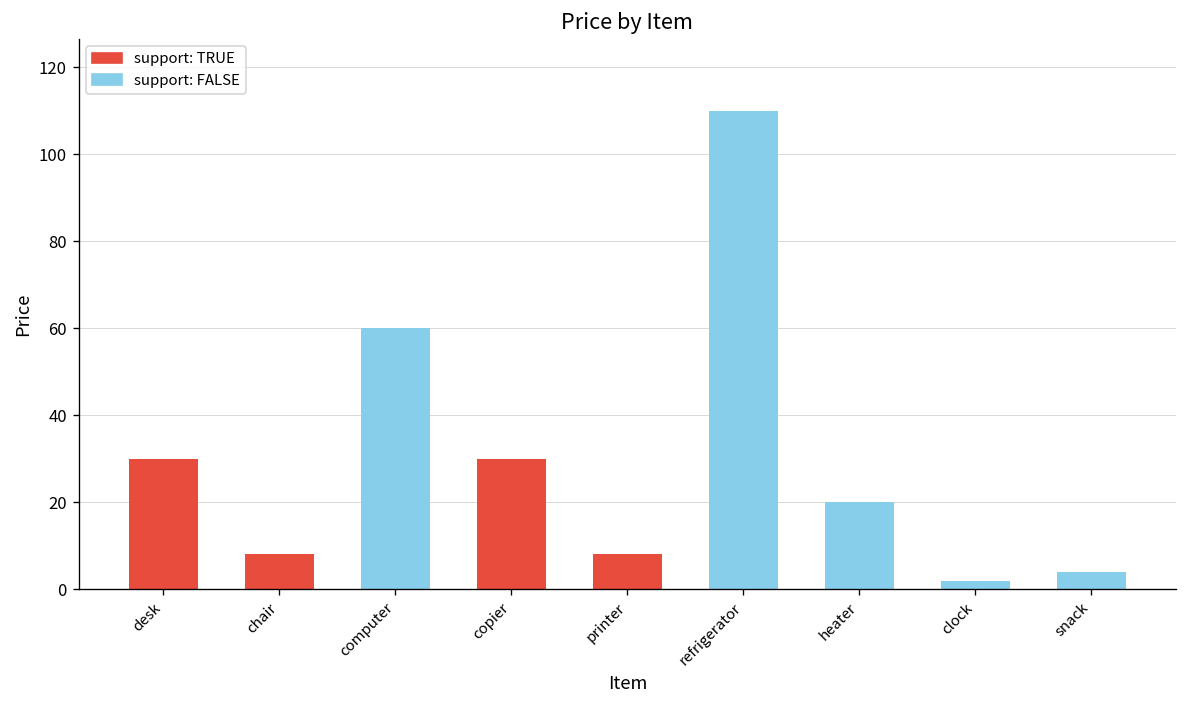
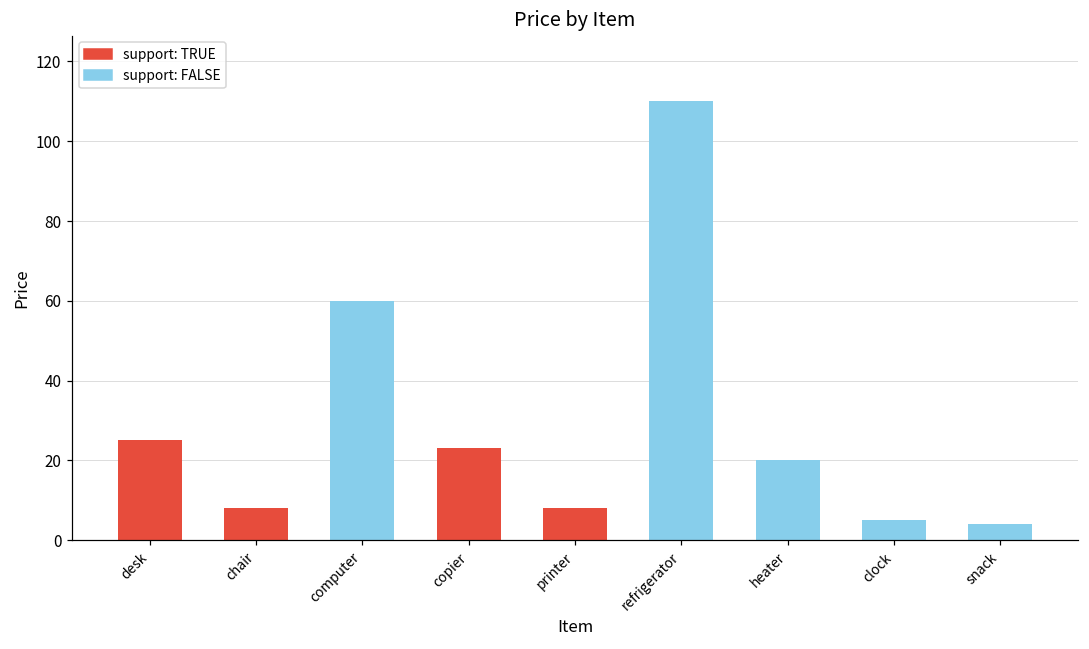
desk: 30 -> 25
copier: 30 -> 23
clock: 2 -> 5
